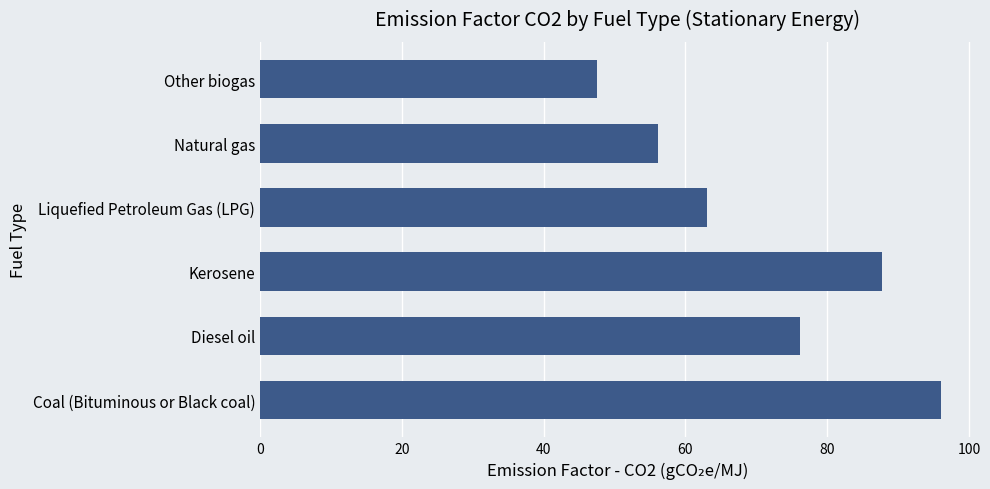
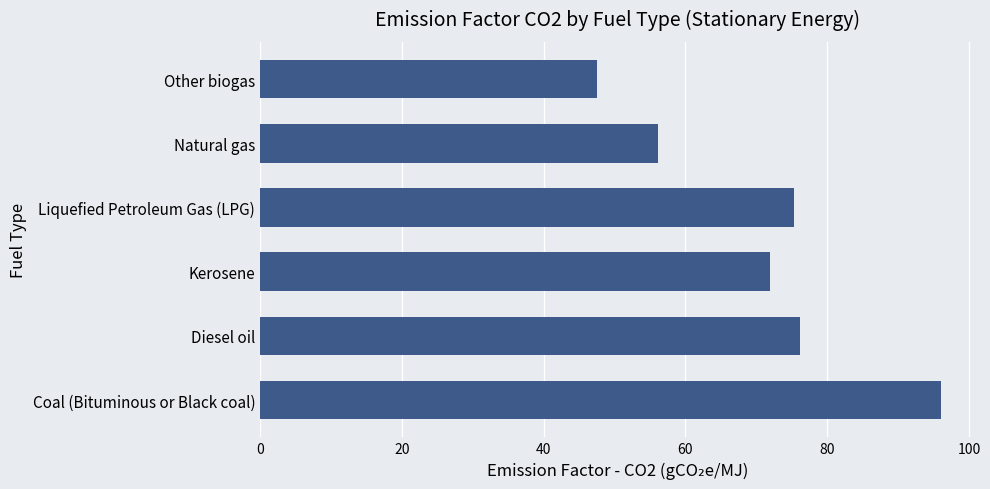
Liquefied Petroleum Gas (LPG): 63 -> 75
Kerosene: 88 -> 72
